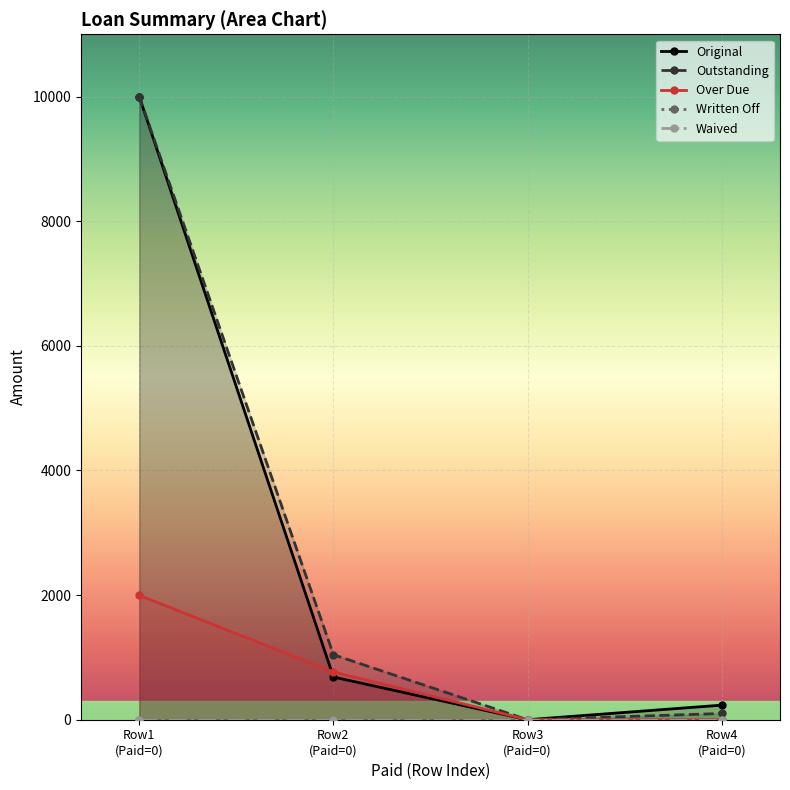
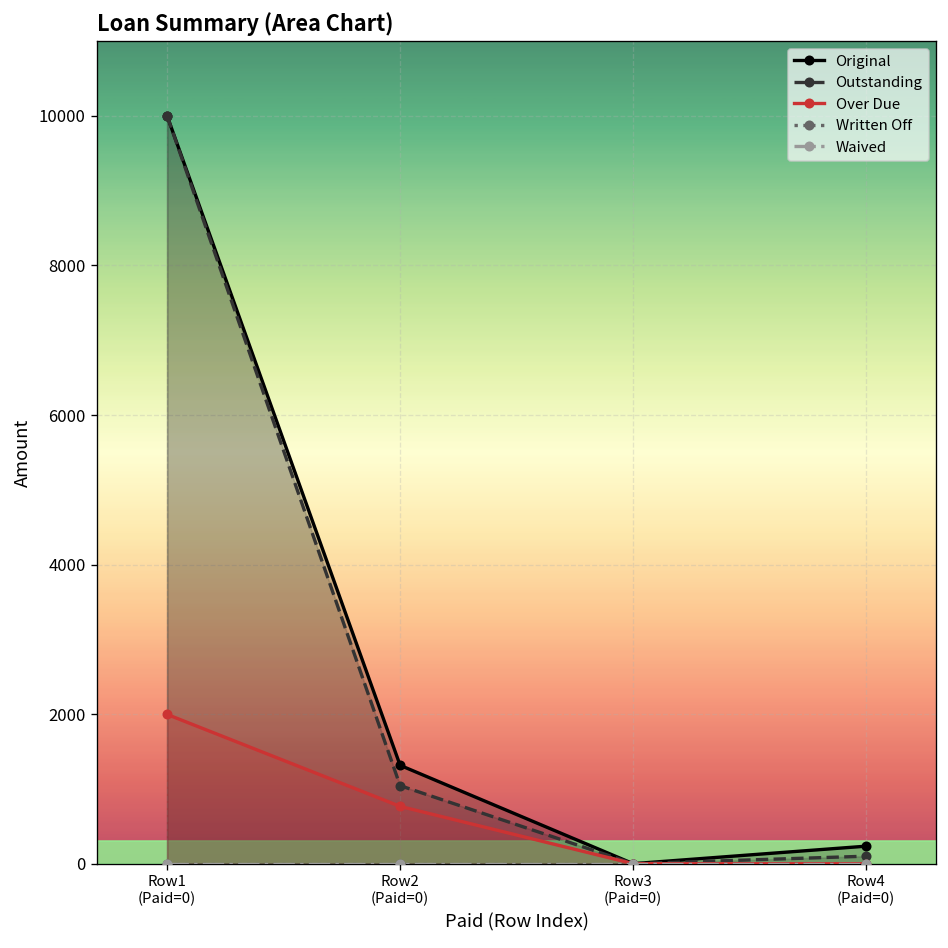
Original, Row2 (Paid=0): 700 -> 1300
